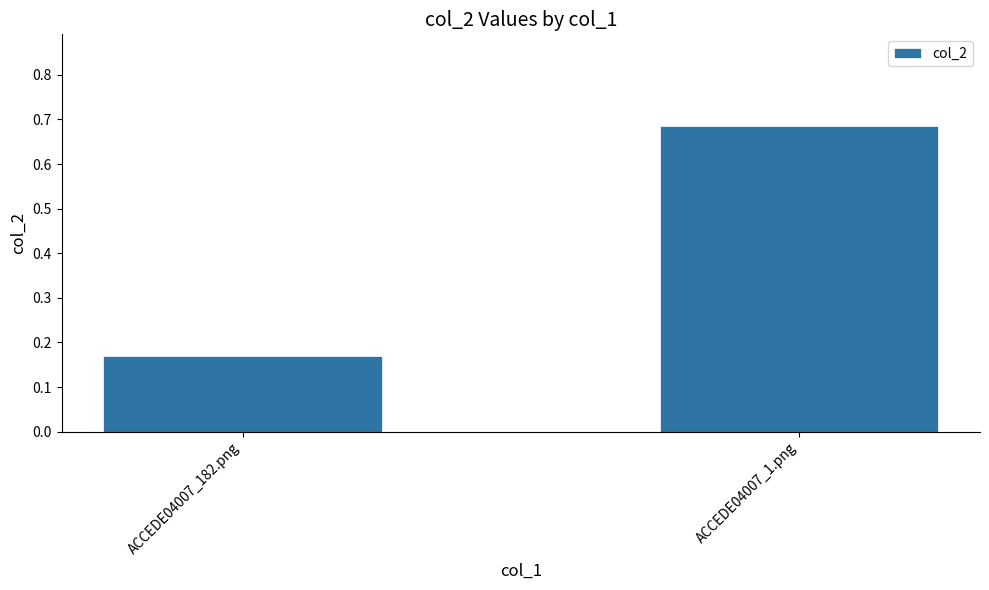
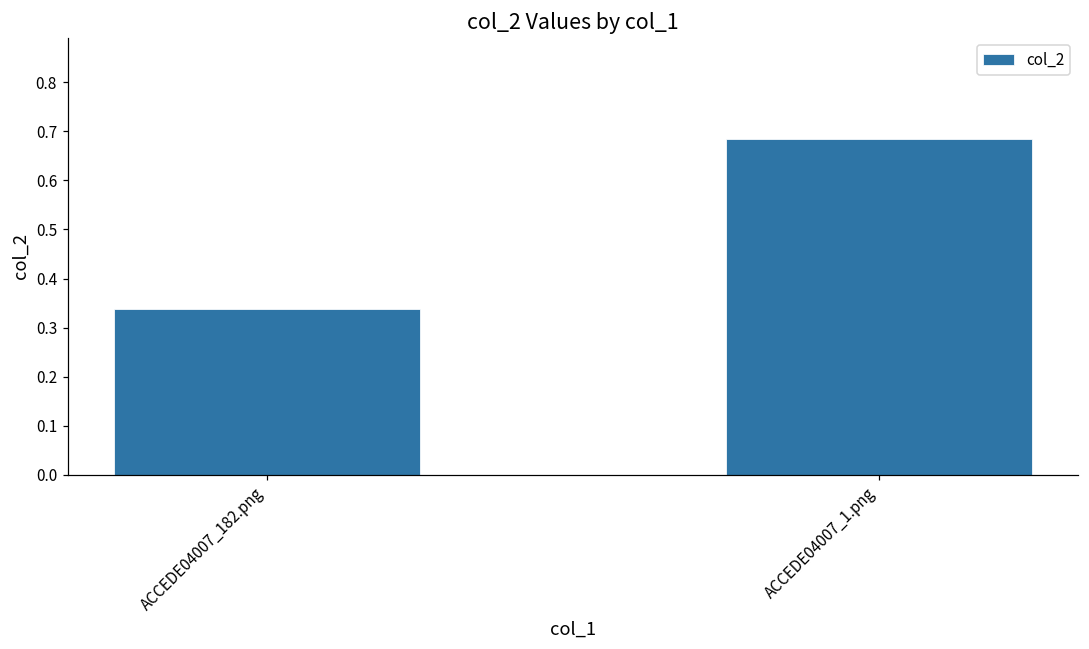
ACCEDE04007_182.png: 0.17 -> 0.34
